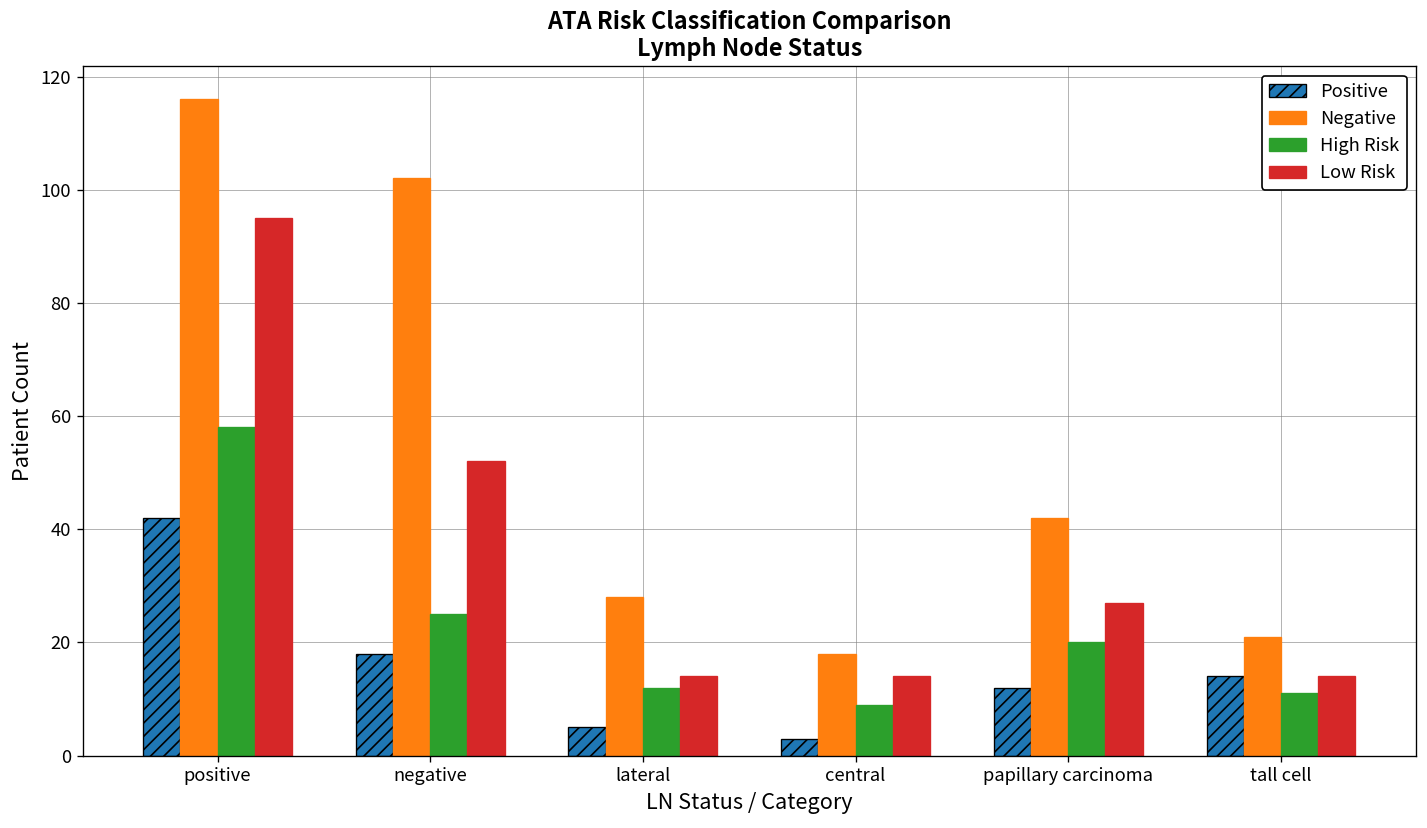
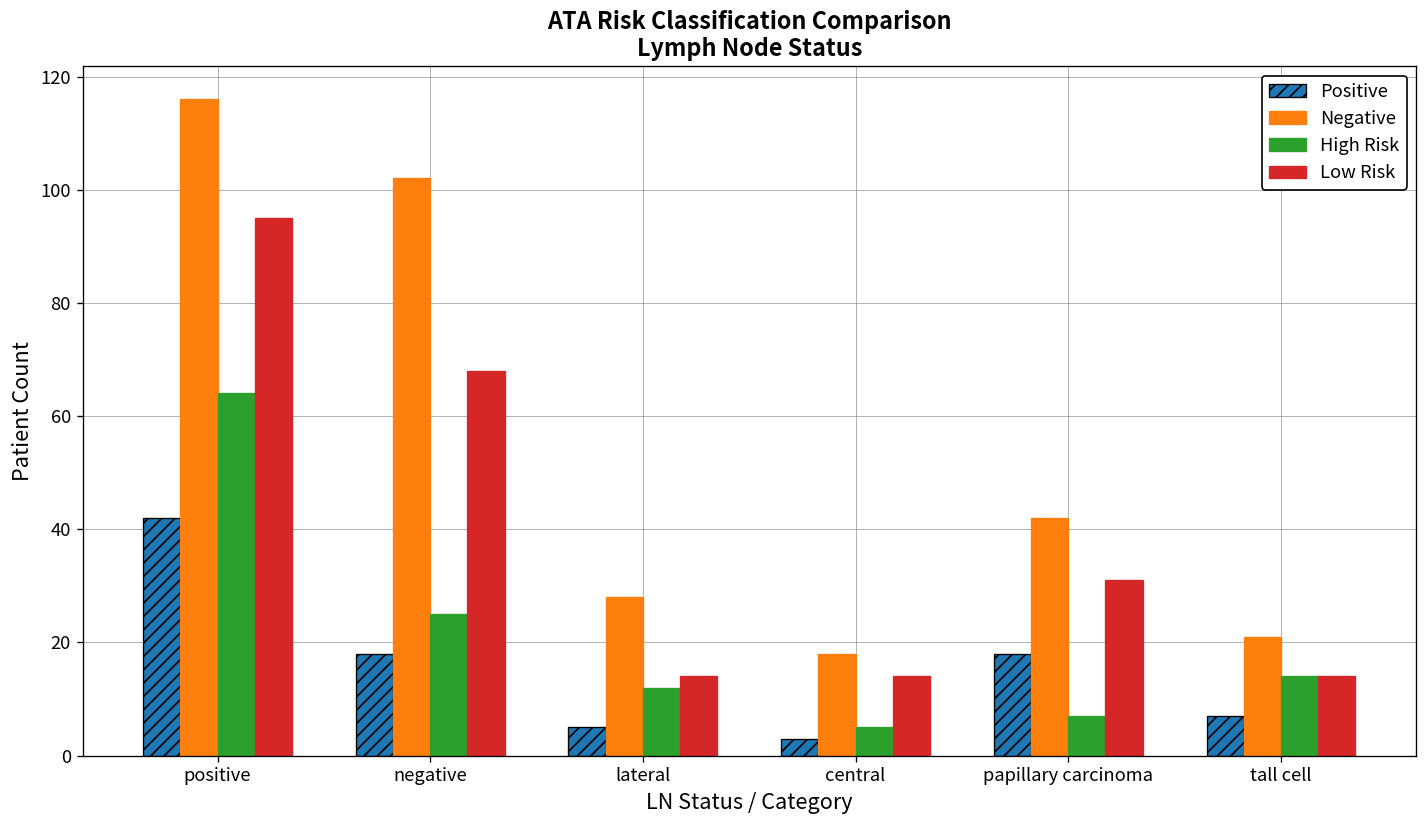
High Risk, positive: 58 -> 64
Low Risk, negative: 52 -> 68
High Risk, central: 9 -> 5
Positive, papillary carcinoma: 12 -> 18
High Risk, papillary carcinoma: 20 -> 7
Low Risk, papillary carcinoma: 27 -> 31
Positive, tall cell: 14 -> 7
High Risk, tall cell: 11 -> 14
